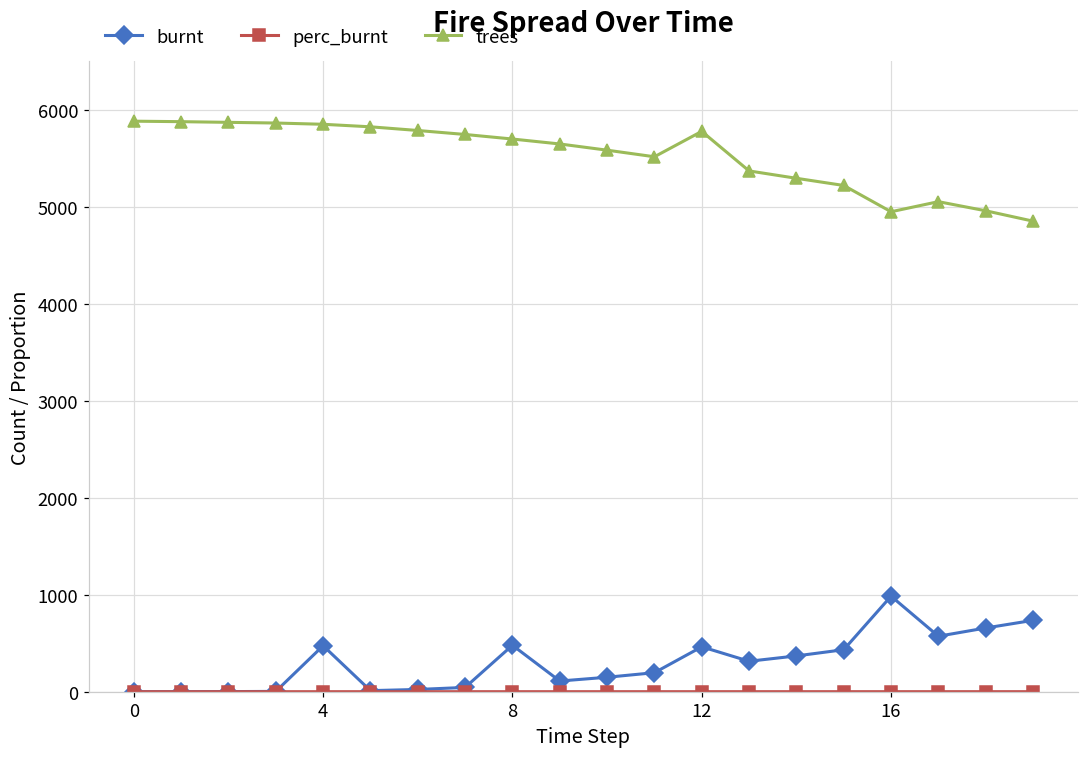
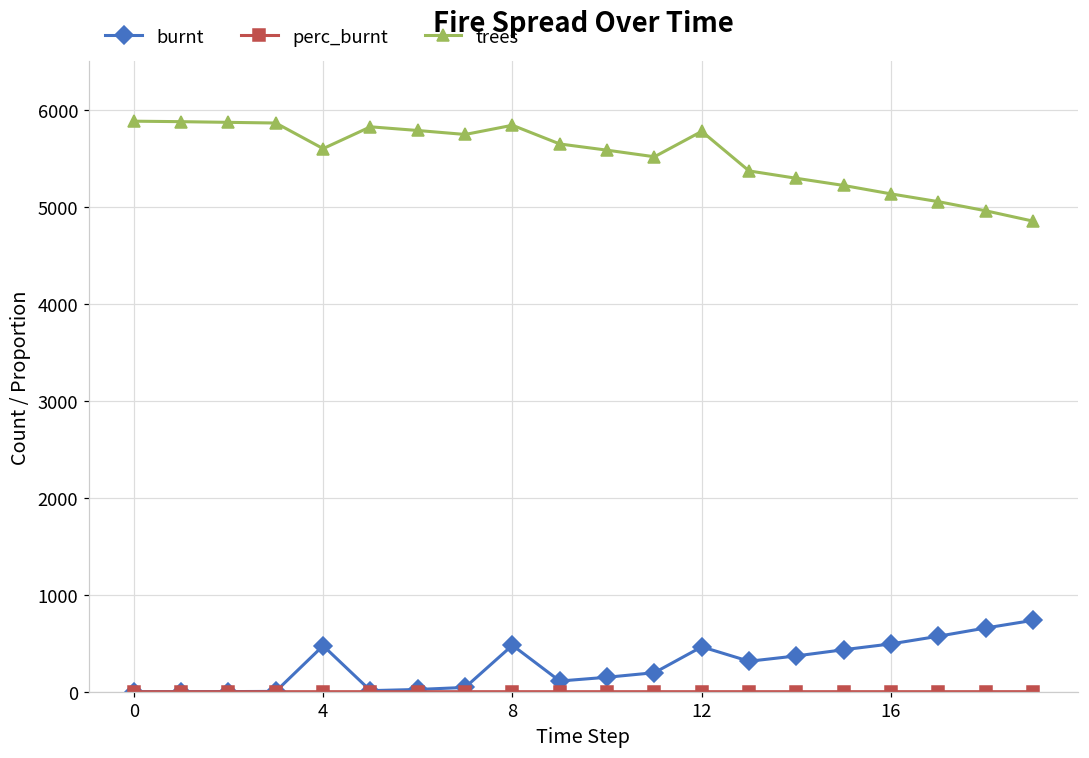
trees, 4: 5900 -> 5600
trees, 8: 5700 -> 5800
burnt, 16: 1000 -> 500
trees, 16: 5000 -> 5100
